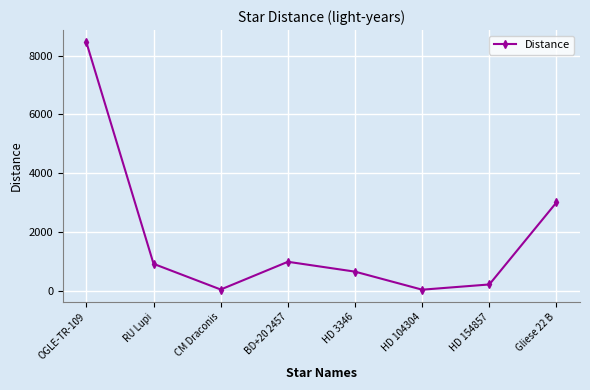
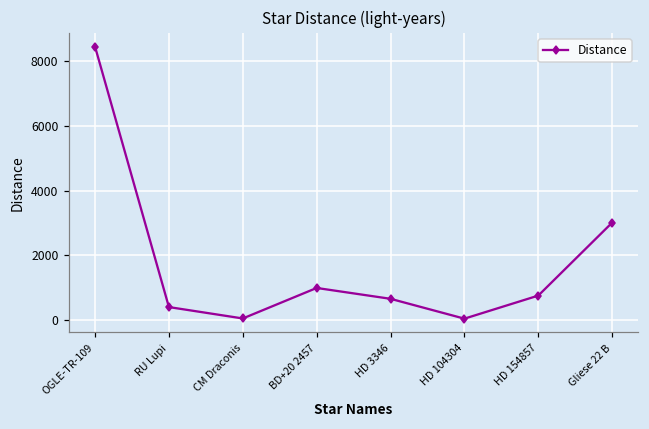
RU Lupi: 900 -> 400
HD 154857: 200 -> 800
